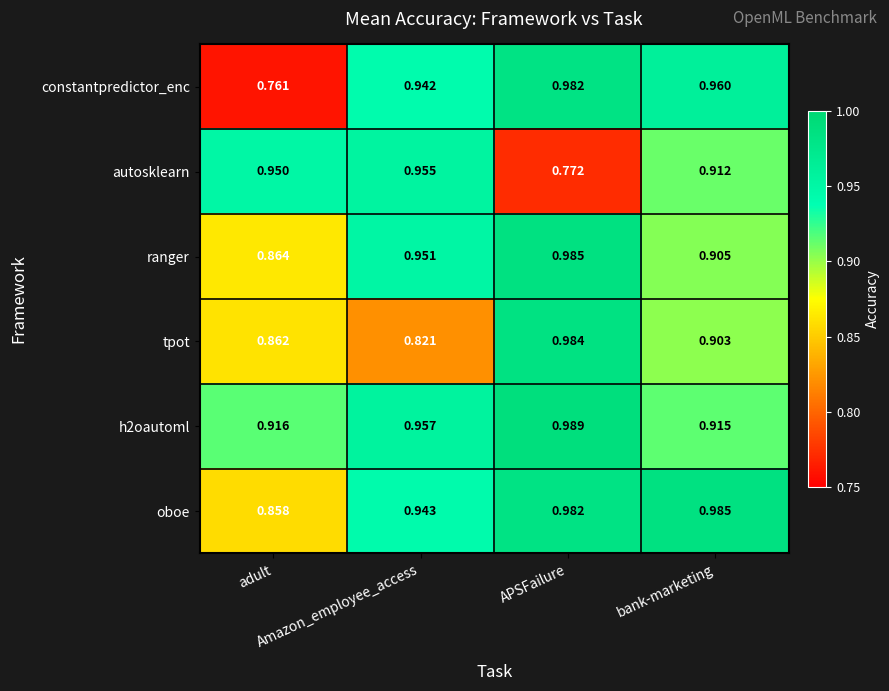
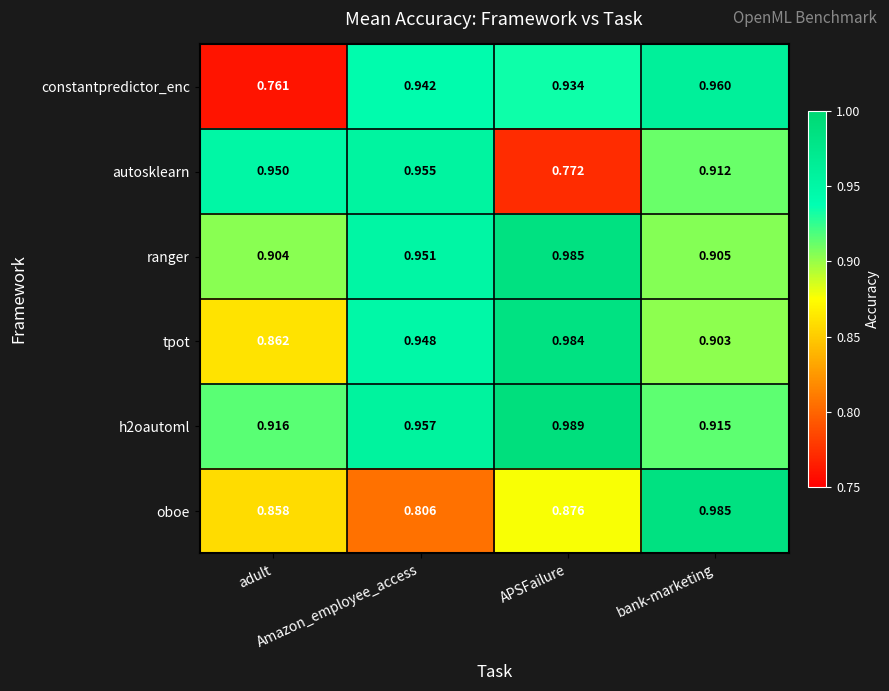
constantpredictor_enc, APSFailure: 0.982 -> 0.934
ranger, adult: 0.864 -> 0.904
tpot, Amazon_employee_access: 0.821 -> 0.948
oboe, Amazon_employee_access: 0.943 -> 0.806
oboe, APSFailure: 0.982 -> 0.876
